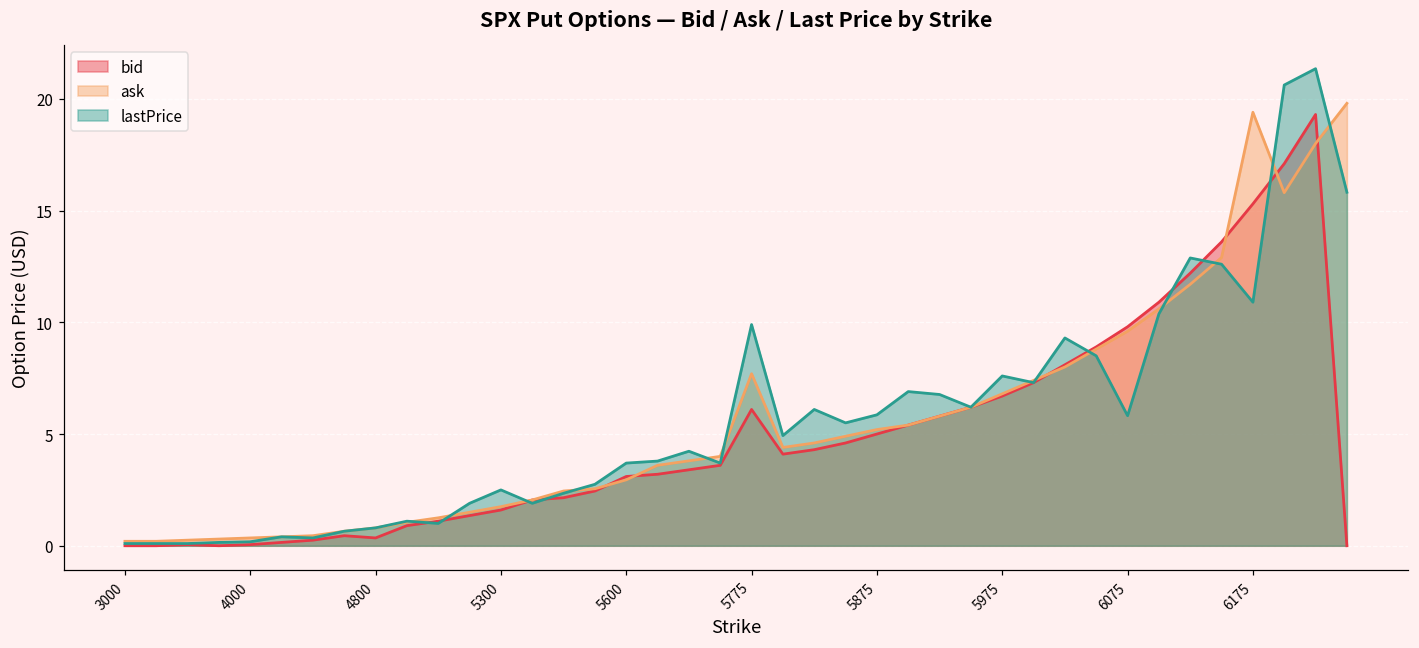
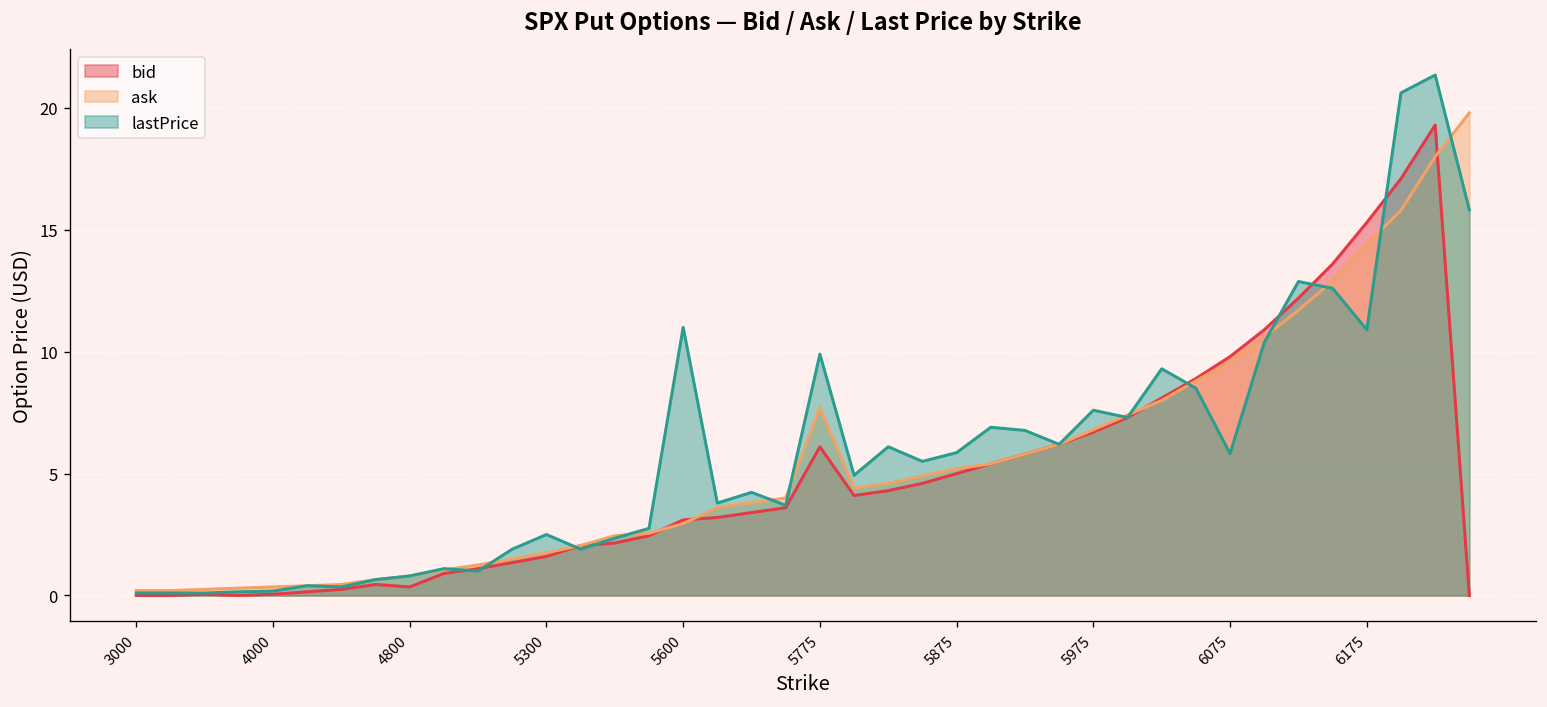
lastPrice, 5600: 3.7 -> 11.0
ask, 6175: 19.4 -> 14.4
